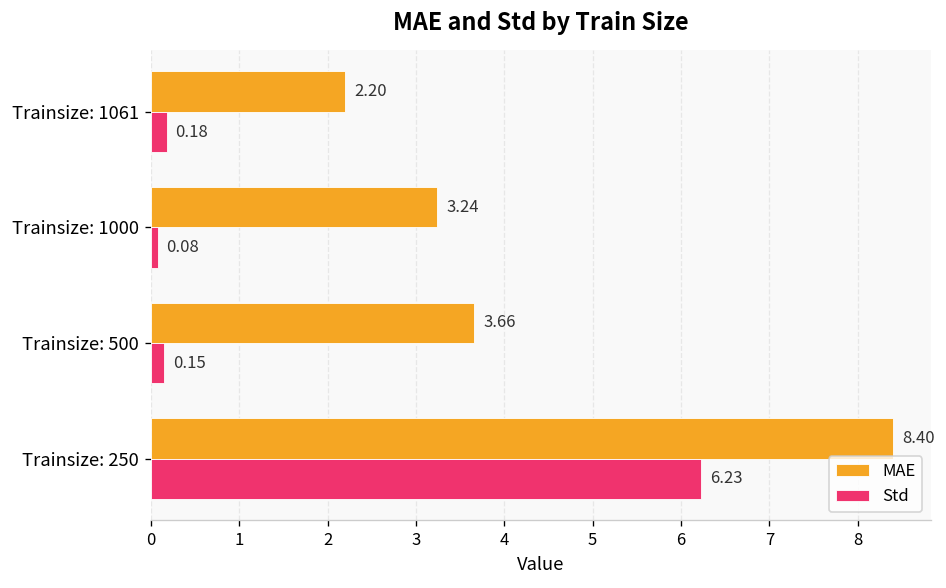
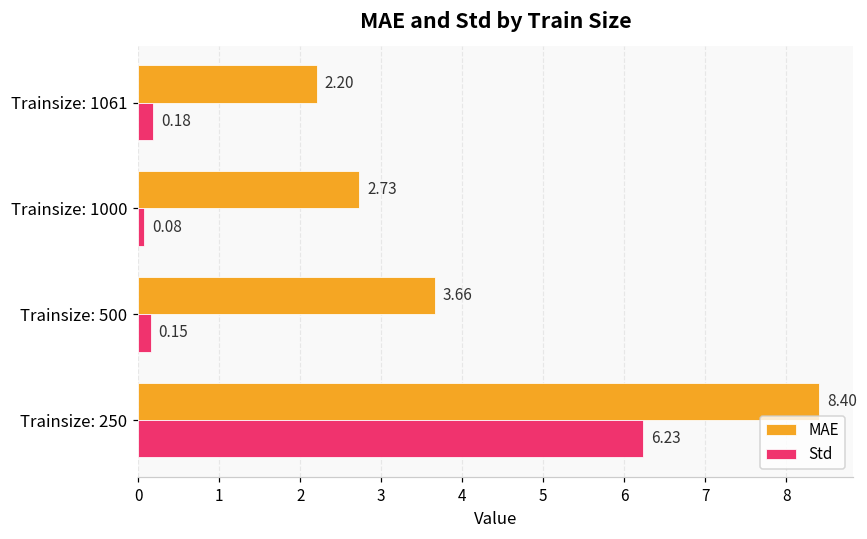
MAE, Trainsize: 1000: 3.24 -> 2.73
